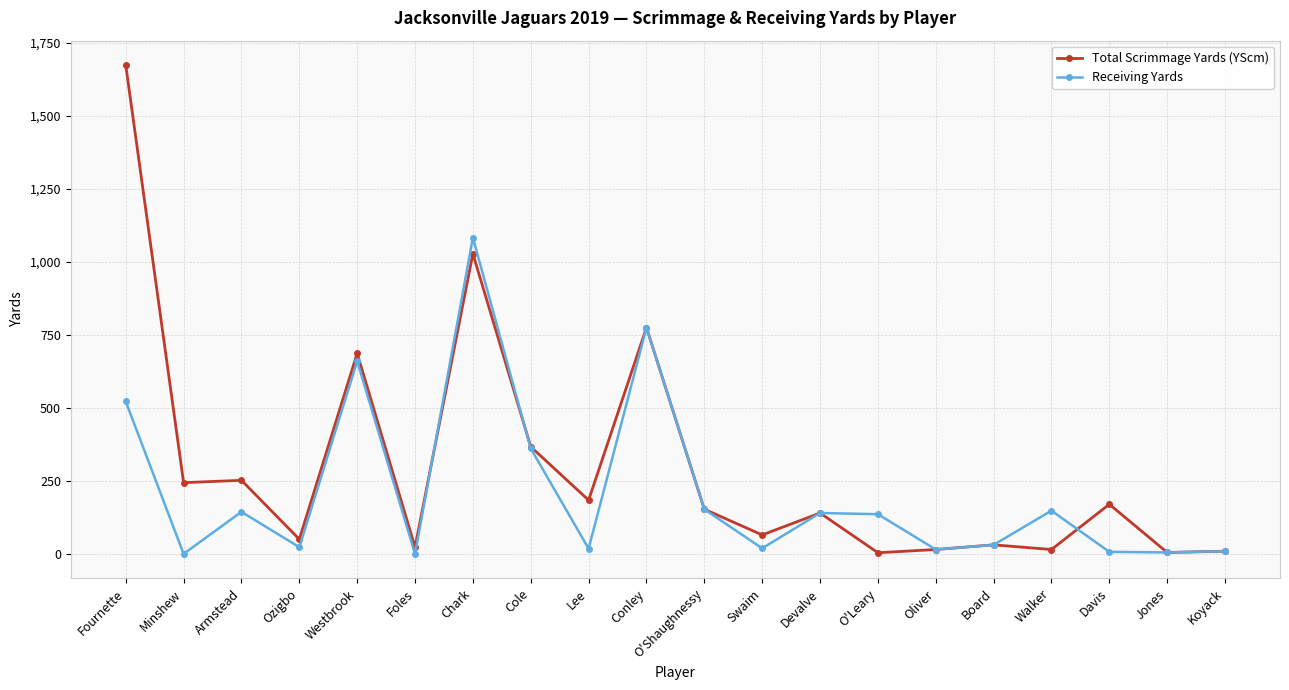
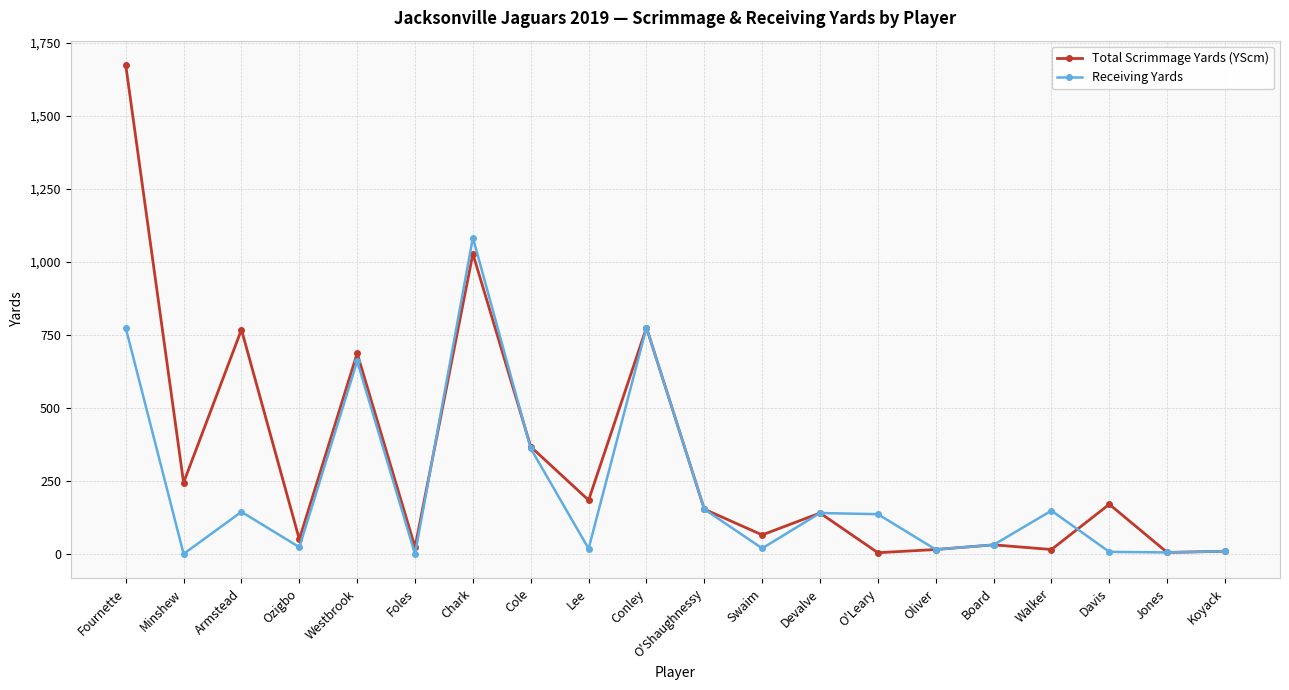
Receiving Yards, Fournette: 520 -> 770
Total Scrimmage Yards (YScm), Armstead: 250 -> 770
